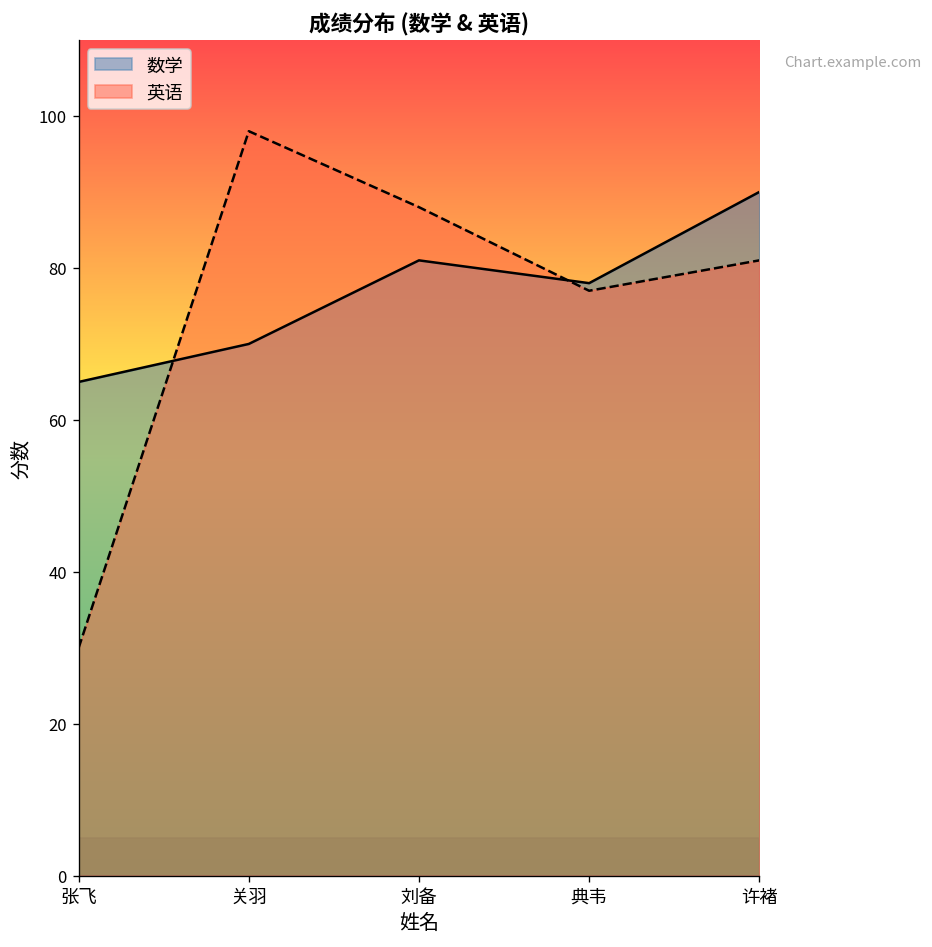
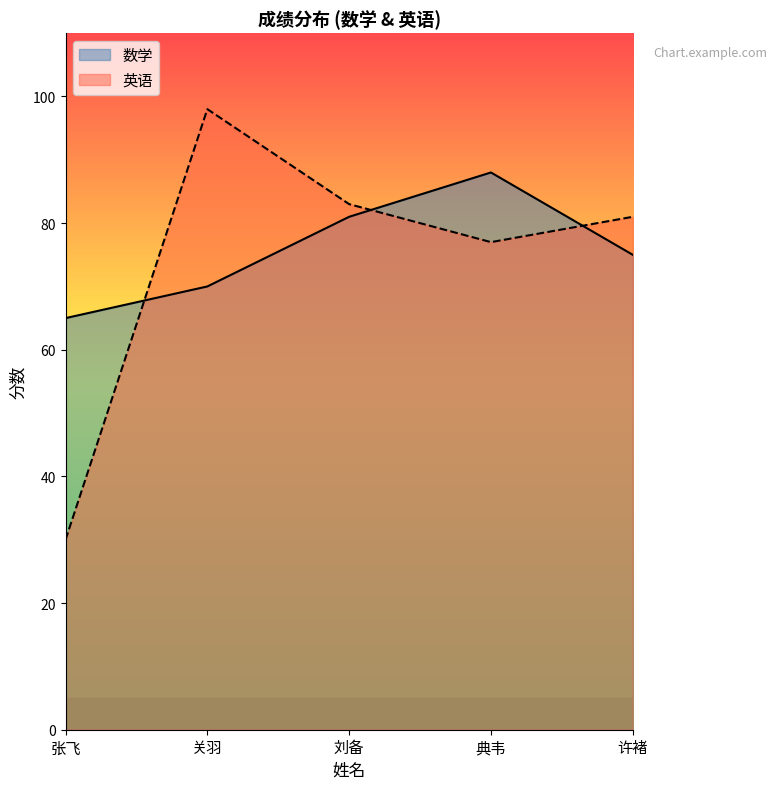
英语, 刘备: 88 -> 83
数学, 典韦: 78 -> 88
数学, 许褚: 90 -> 75
